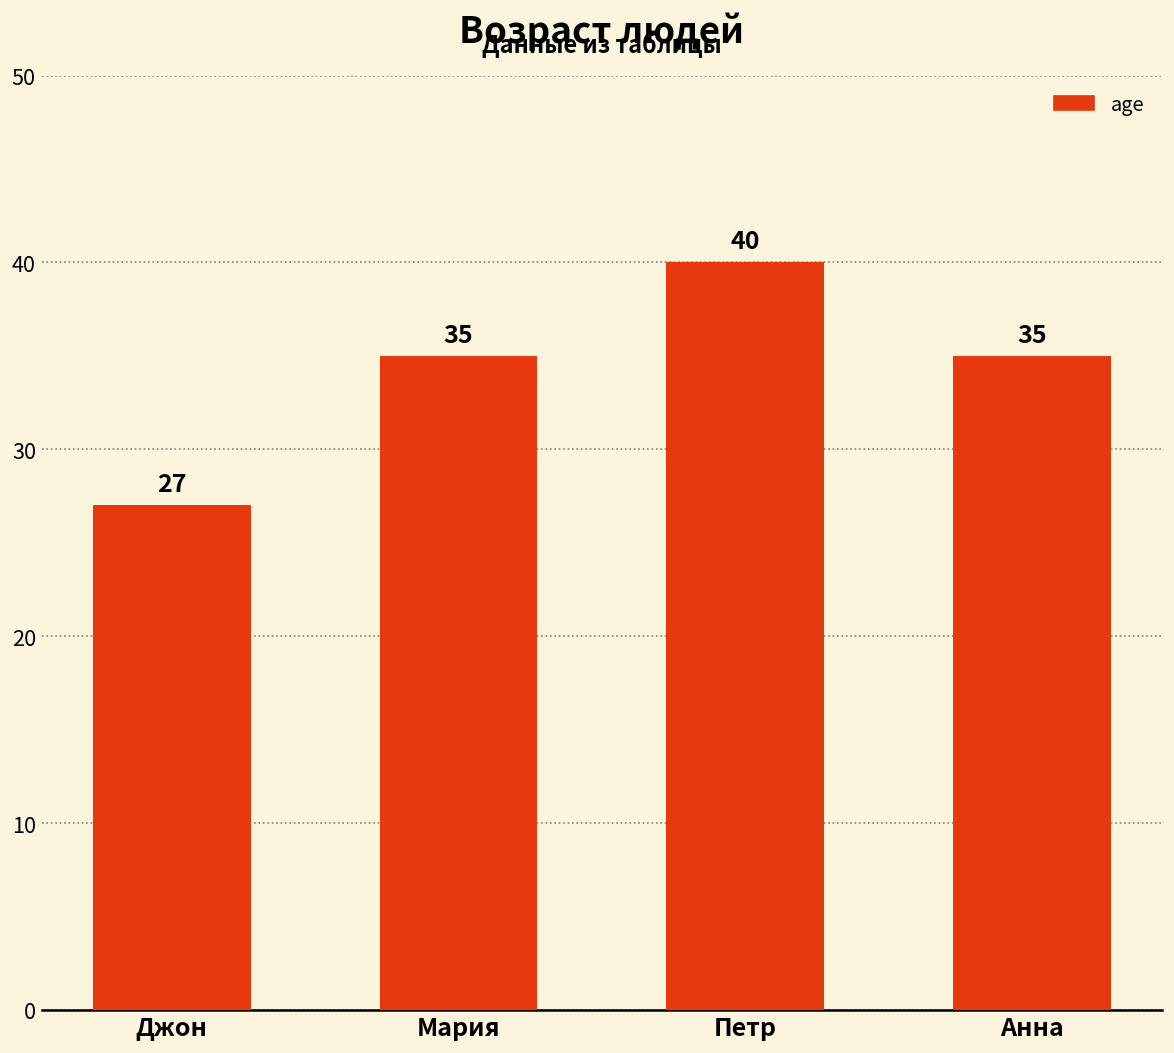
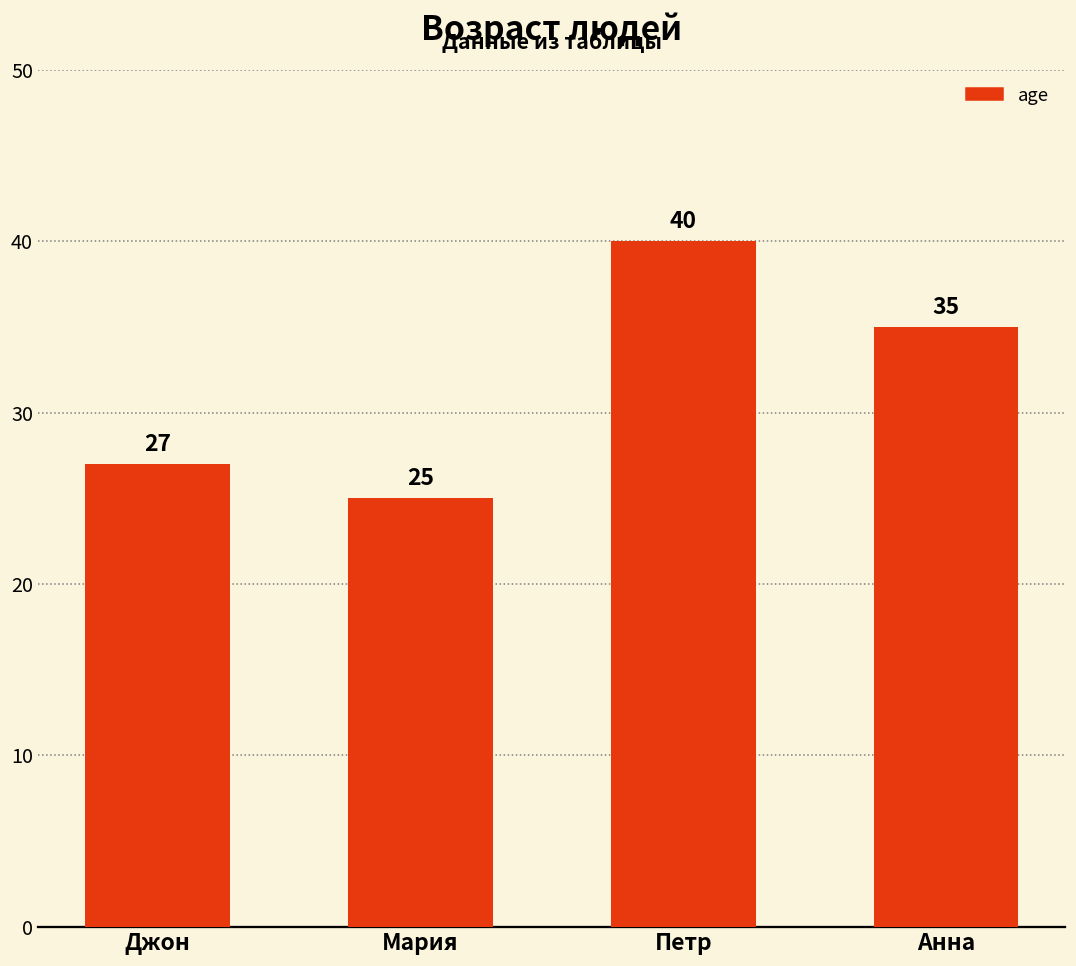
Мария: 35 -> 25
